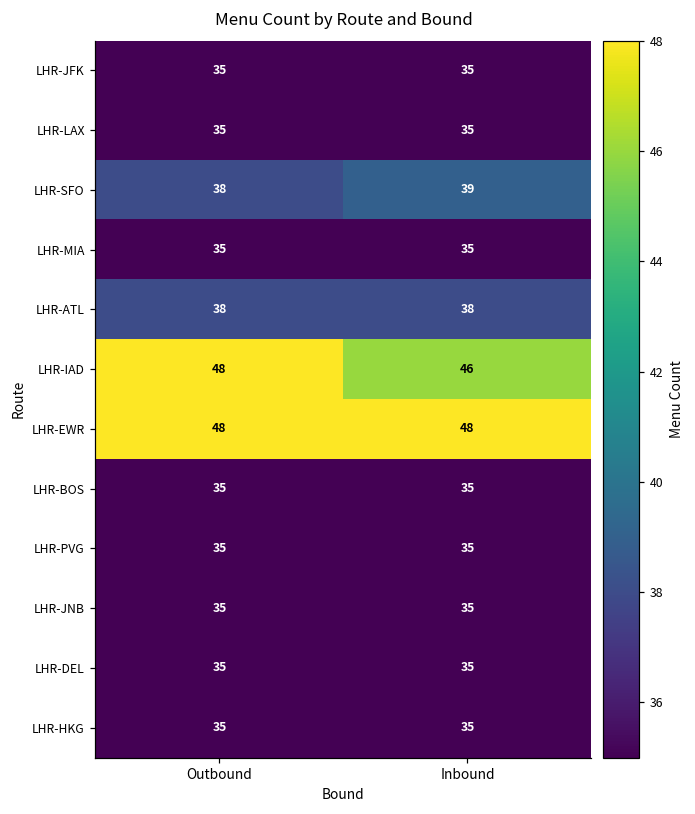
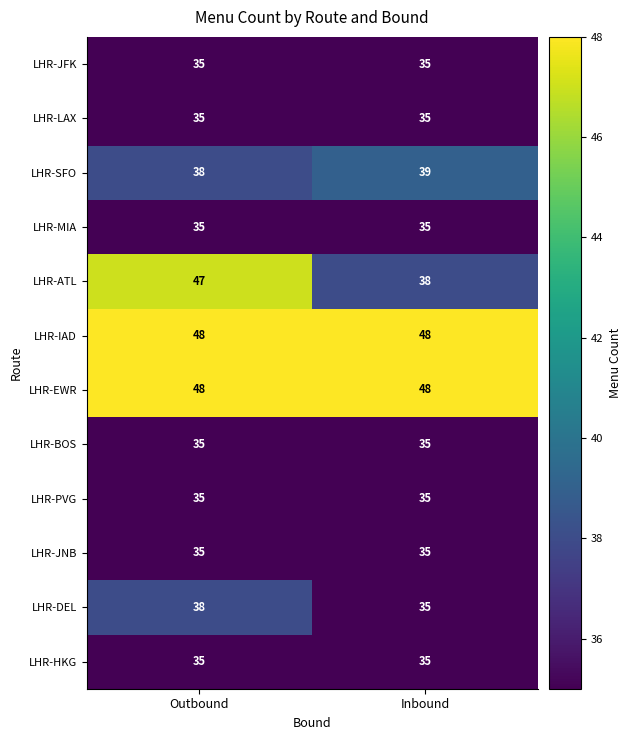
LHR-ATL, Outbound: 38 -> 47
LHR-IAD, Inbound: 46 -> 48
LHR-DEL, Outbound: 35 -> 38
